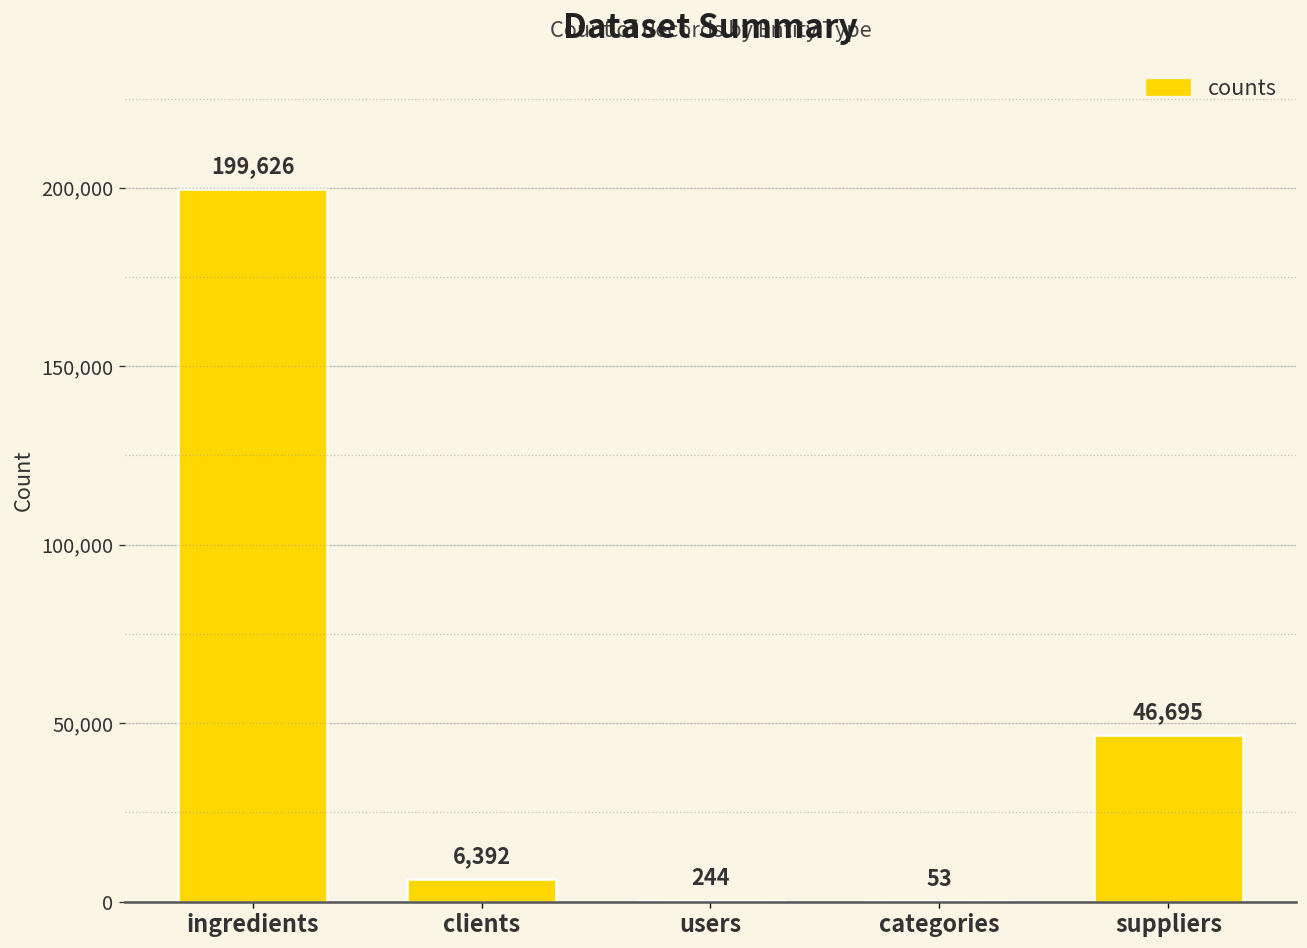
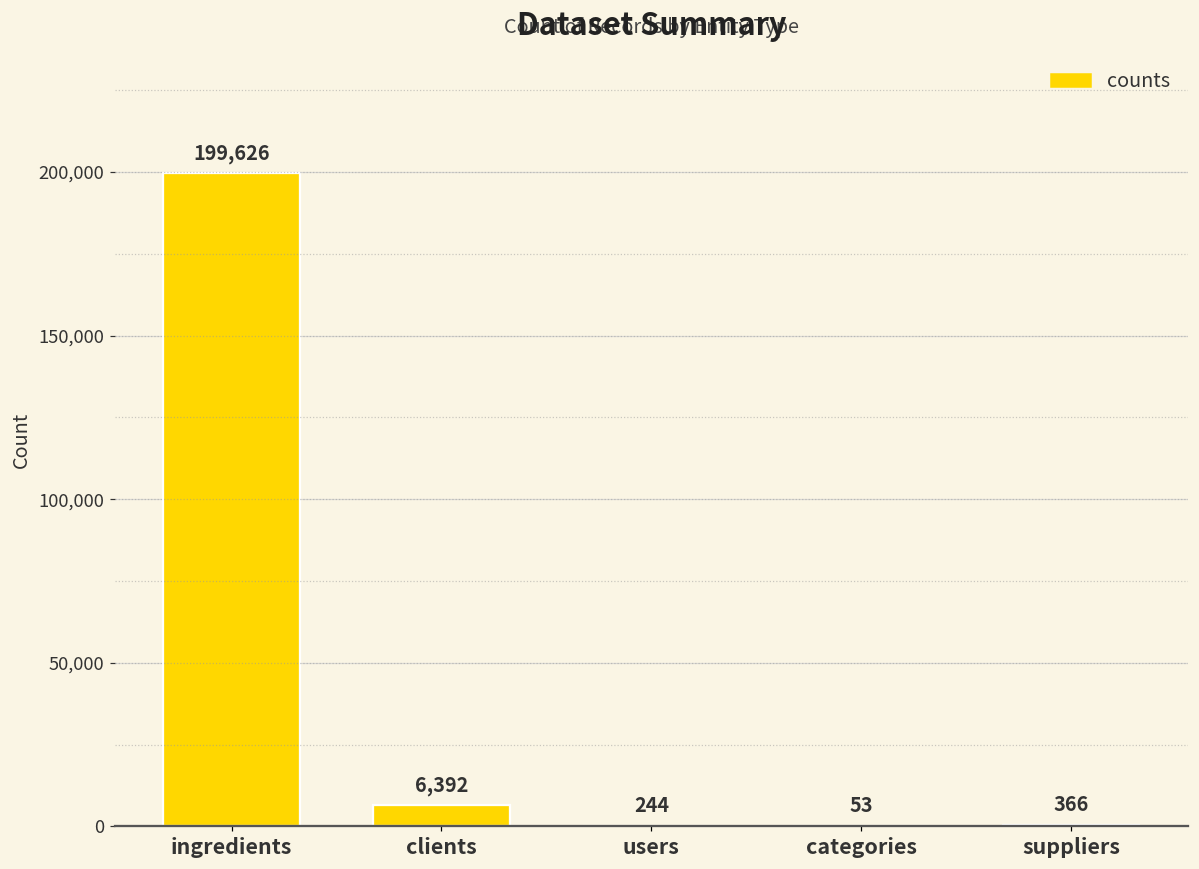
suppliers: 46,695 -> 366
